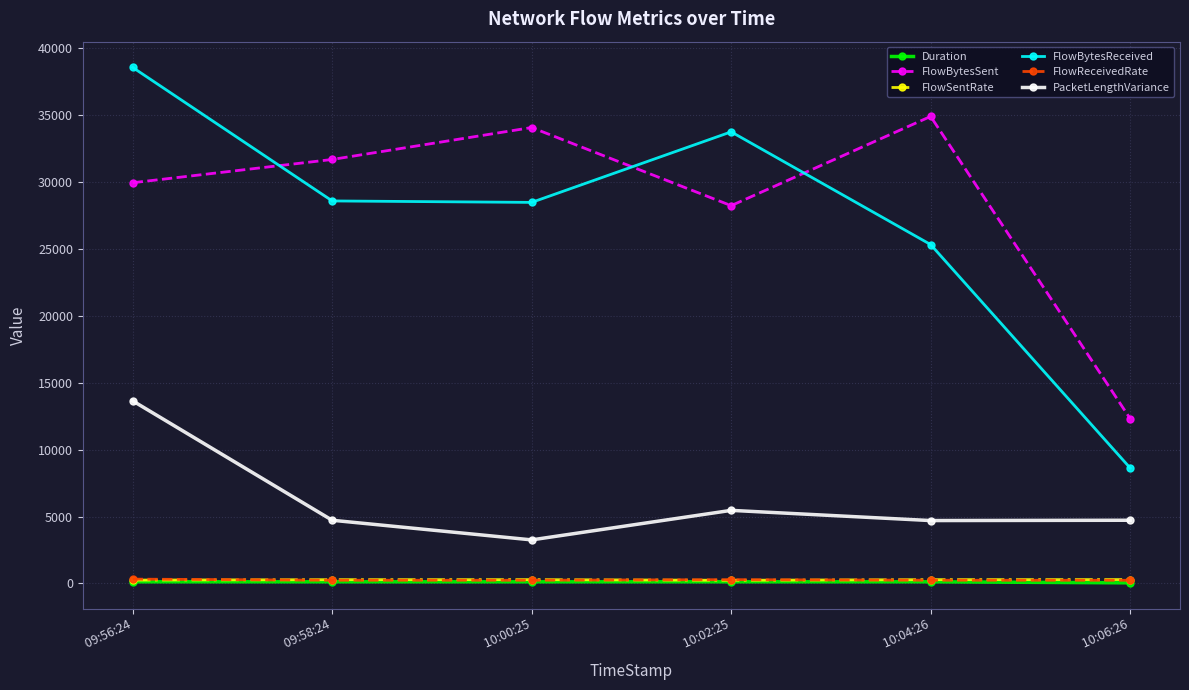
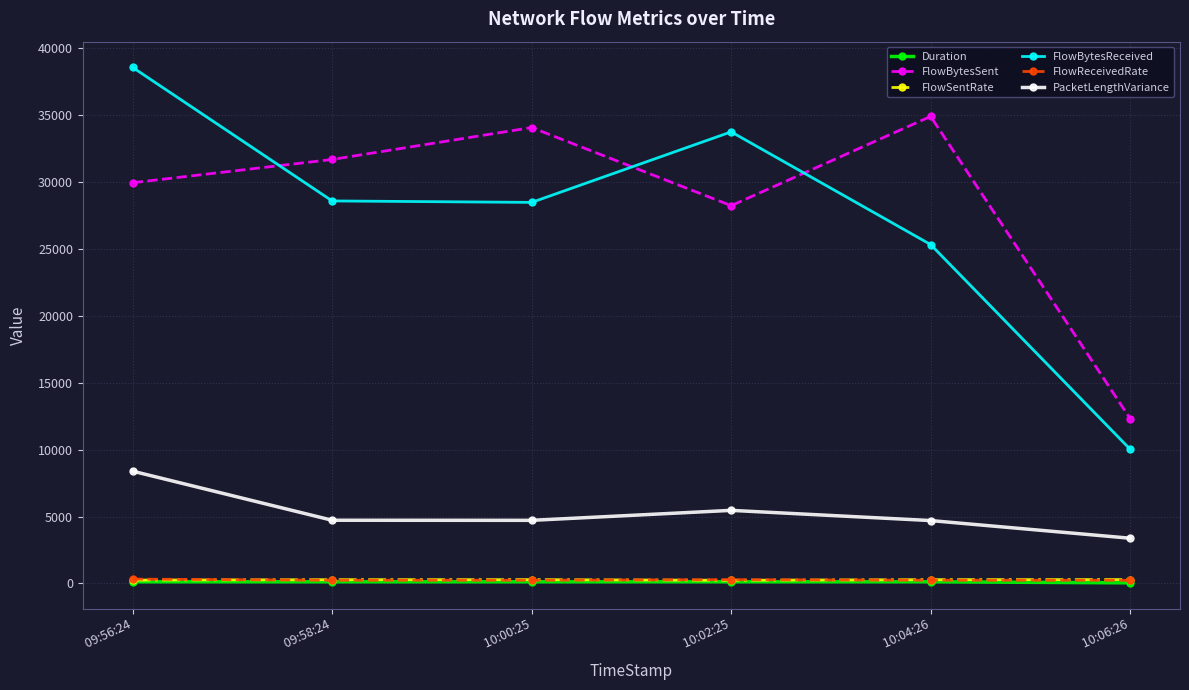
PacketLengthVariance, 09:56:24: 13600 -> 8400
PacketLengthVariance, 10:00:25: 3300 -> 4700
FlowBytesReceived, 10:06:26: 8600 -> 10000
PacketLengthVariance, 10:06:26: 4700 -> 3400
